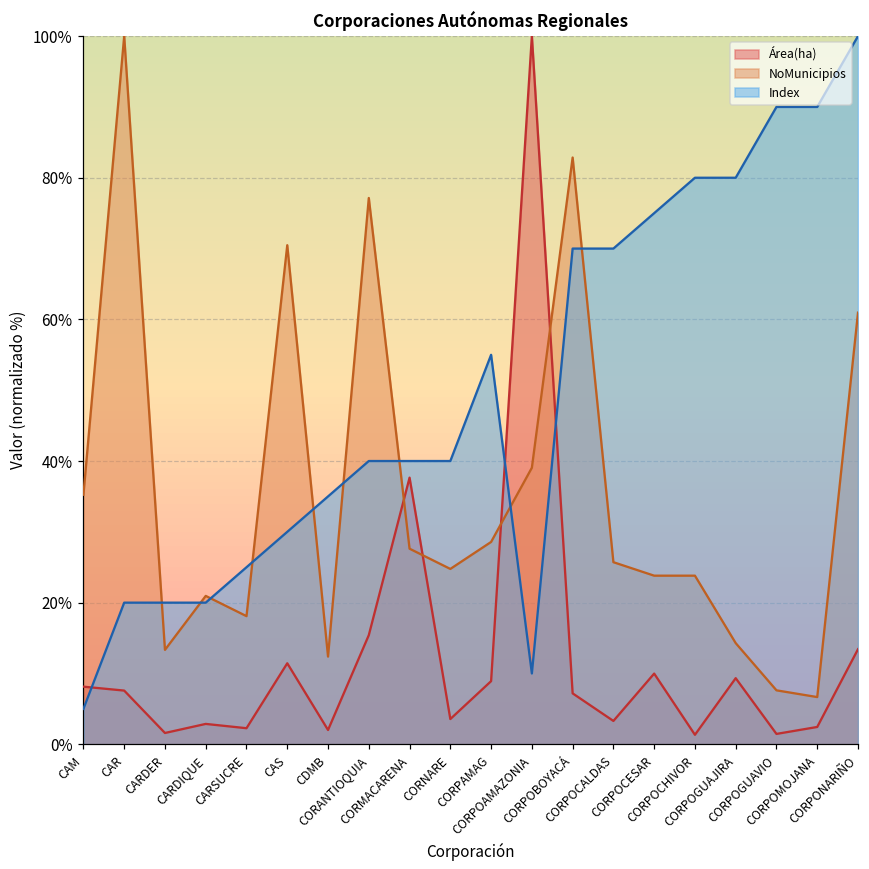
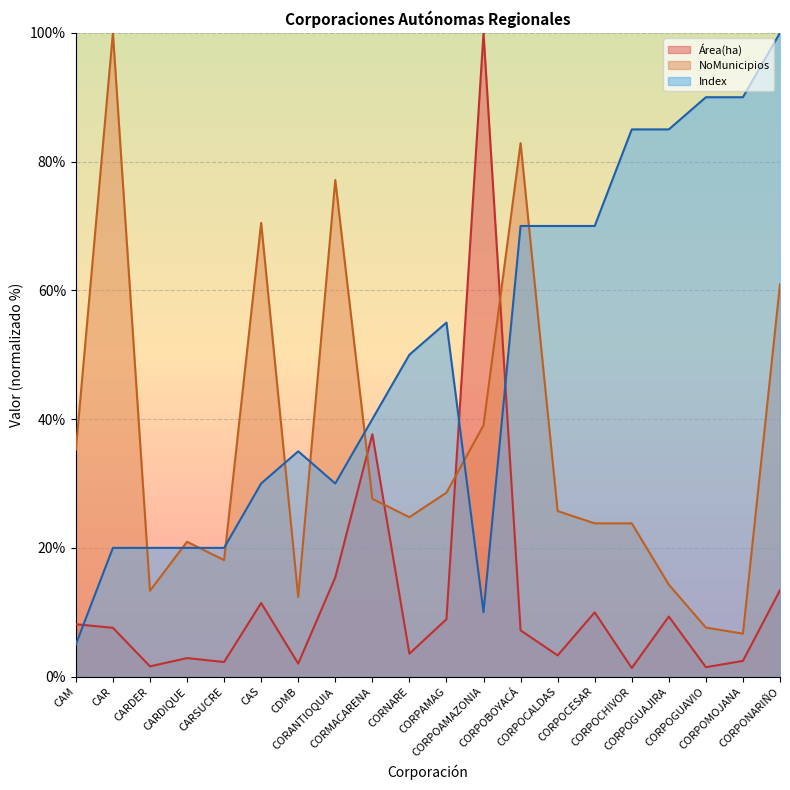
Index, CARSUCRE: 25% -> 20%
Index, CORANTIOQUIA: 40% -> 30%
Index, CORNARE: 40% -> 50%
Index, CORPOCESAR: 75% -> 70%
Index, CORPOCHIVOR: 80% -> 85%
Index, CORPOGUAJIRA: 80% -> 85%
